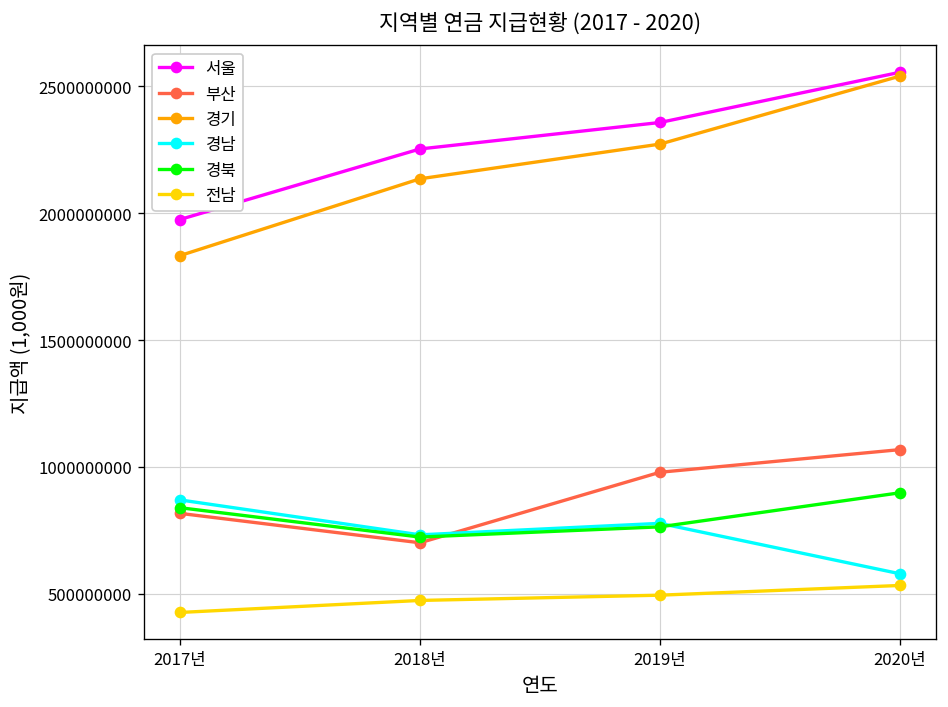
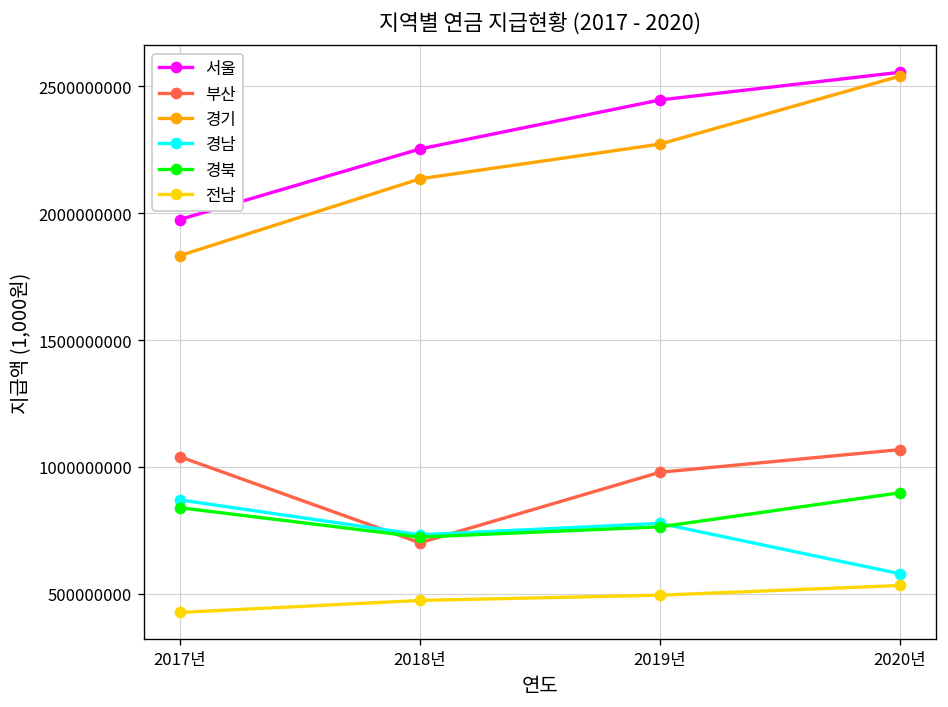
부산, 2017년: 820000000 -> 1040000000
서울, 2019년: 2360000000 -> 2450000000
